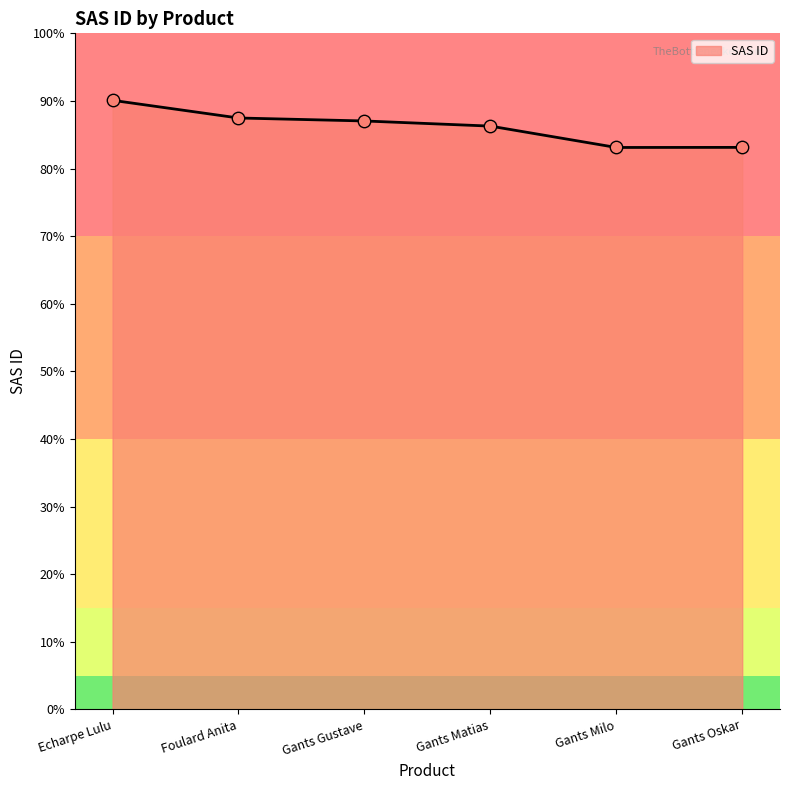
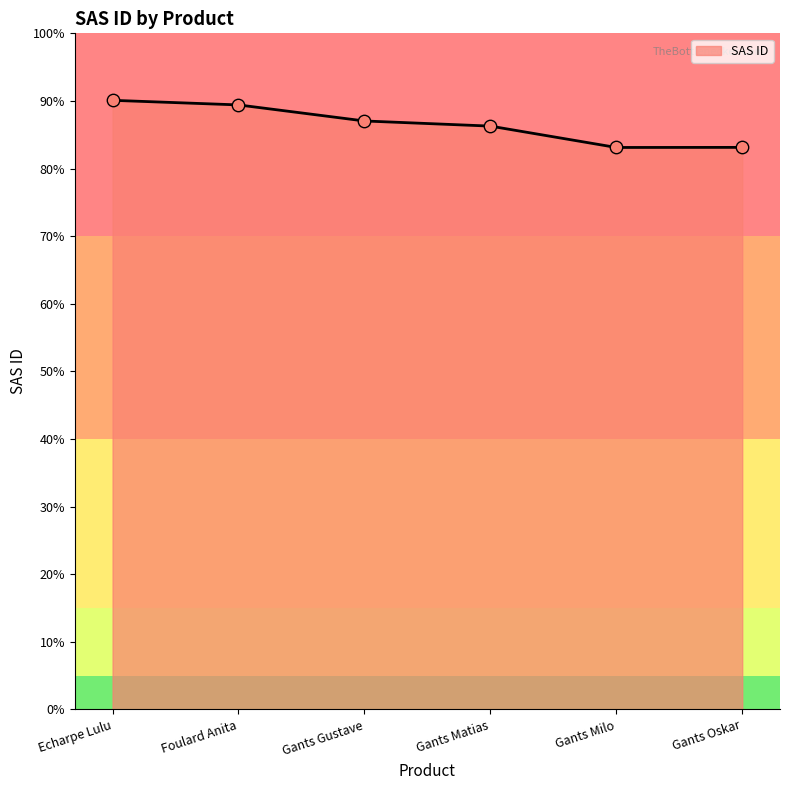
Foulard Anita: 87% -> 89%
